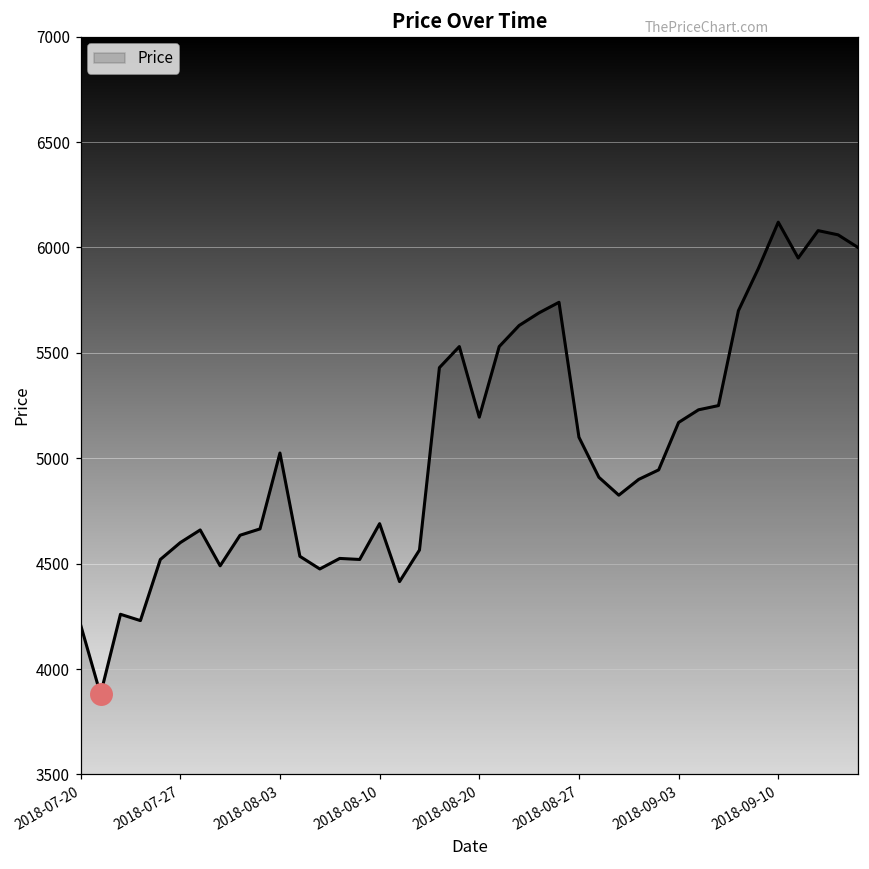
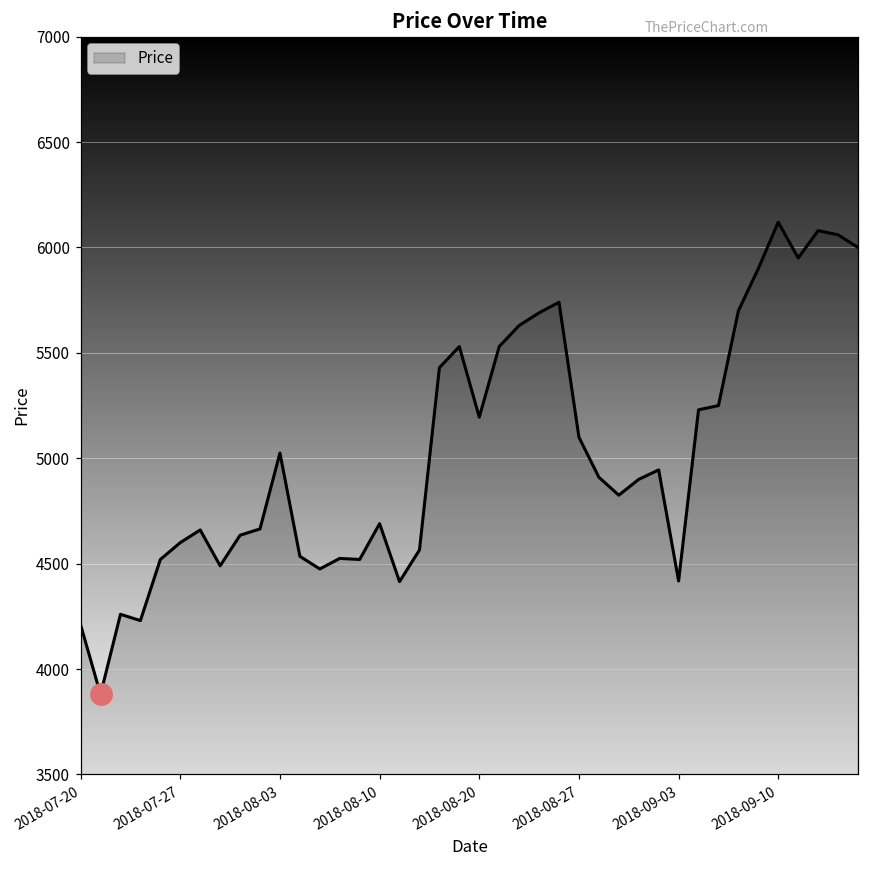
Price, 2018-09-03: 5170 -> 4420
